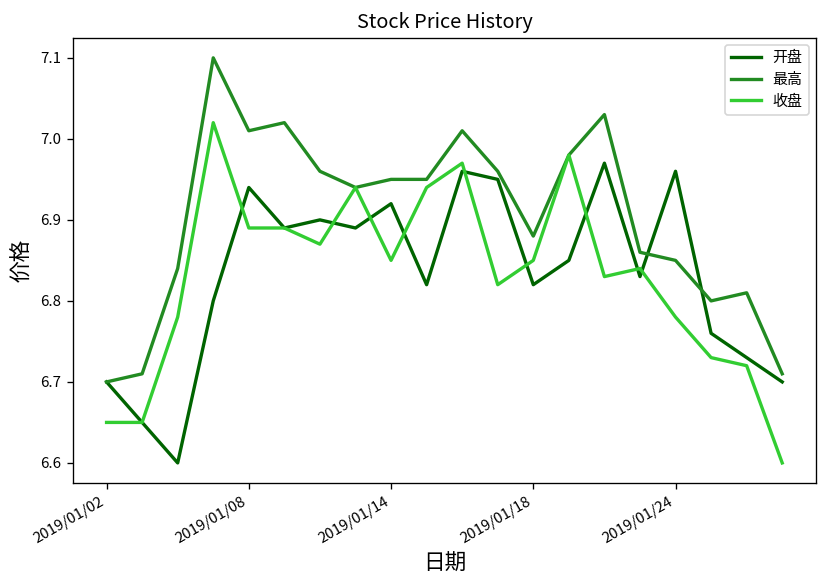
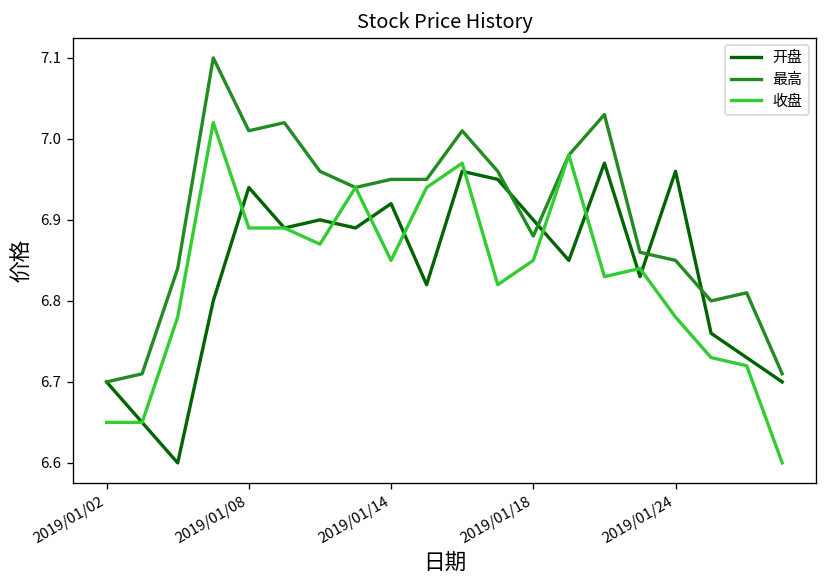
开盘, 2019/01/18: 6.82 -> 6.90
